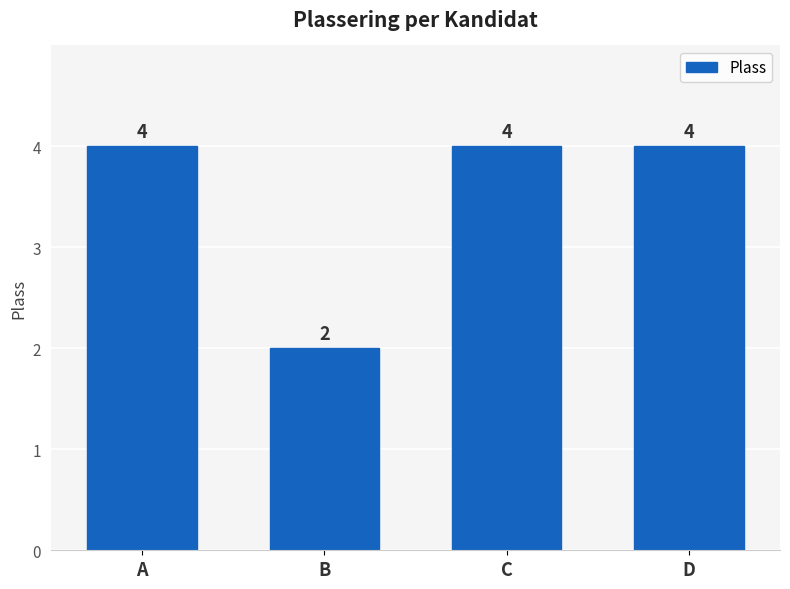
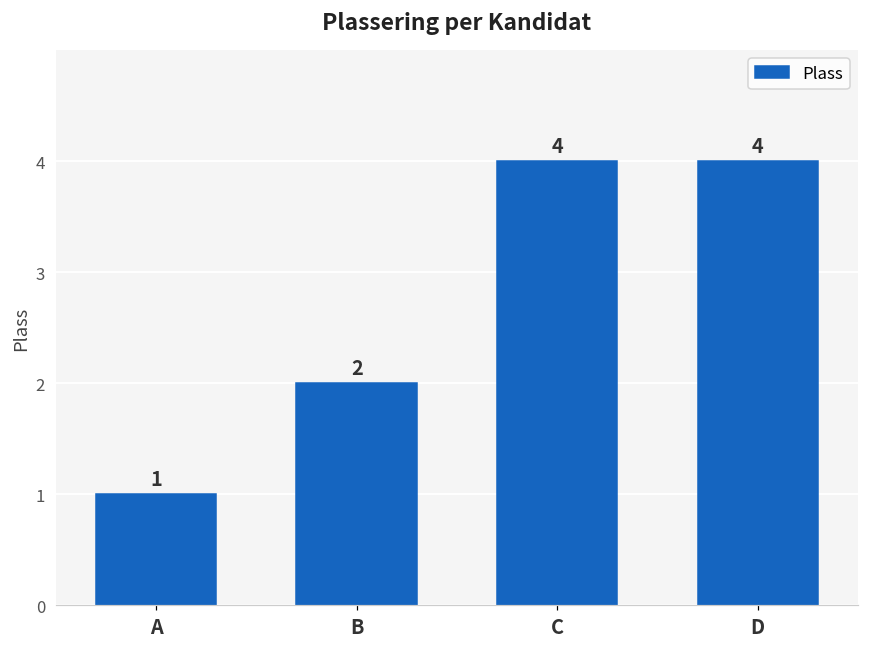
A: 4 -> 1
